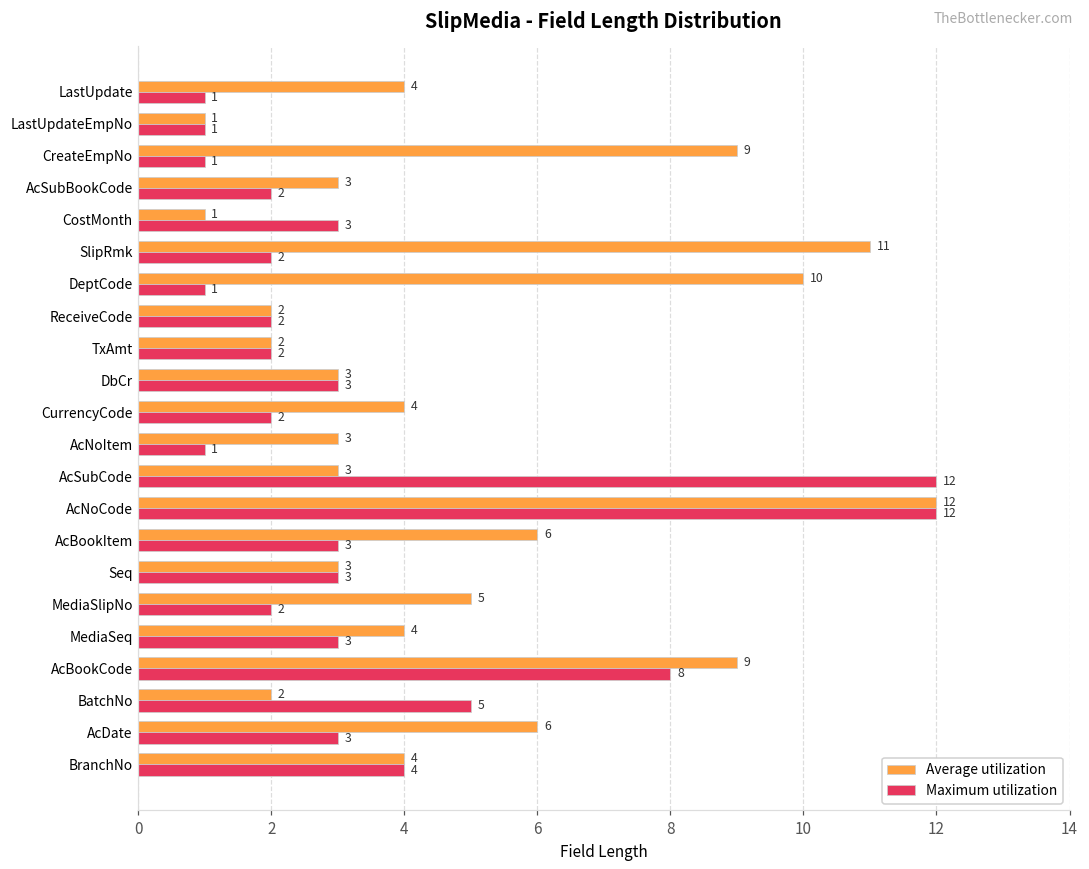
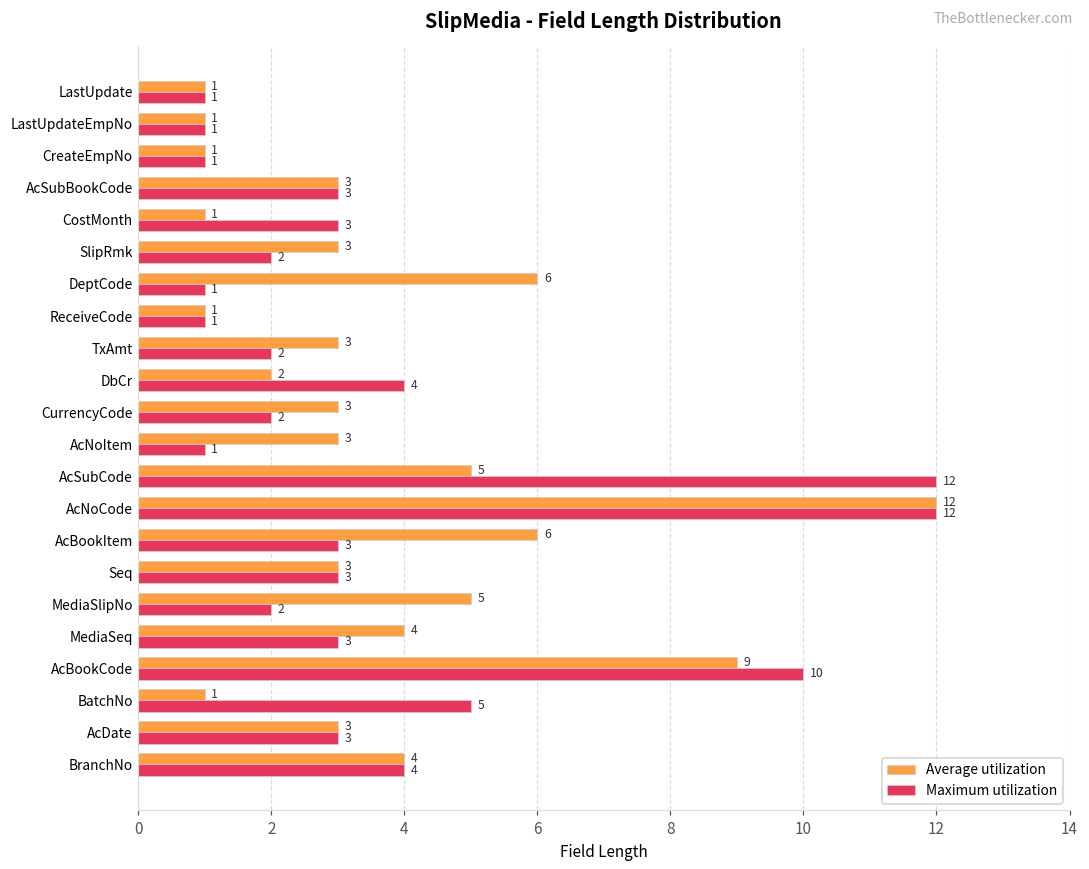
Average utilization, LastUpdate: 4 -> 1
Average utilization, CreateEmpNo: 9 -> 1
Maximum utilization, AcSubBookCode: 2 -> 3
Average utilization, SlipRmk: 11 -> 3
Average utilization, DeptCode: 10 -> 6
Average utilization, ReceiveCode: 2 -> 1
Maximum utilization, ReceiveCode: 2 -> 1
Average utilization, TxAmt: 2 -> 3
Average utilization, DbCr: 3 -> 2
Maximum utilization, DbCr: 3 -> 4
Average utilization, CurrencyCode: 4 -> 3
Average utilization, AcSubCode: 3 -> 5
Maximum utilization, AcBookCode: 8 -> 10
Average utilization, BatchNo: 2 -> 1
Average utilization, AcDate: 6 -> 3
